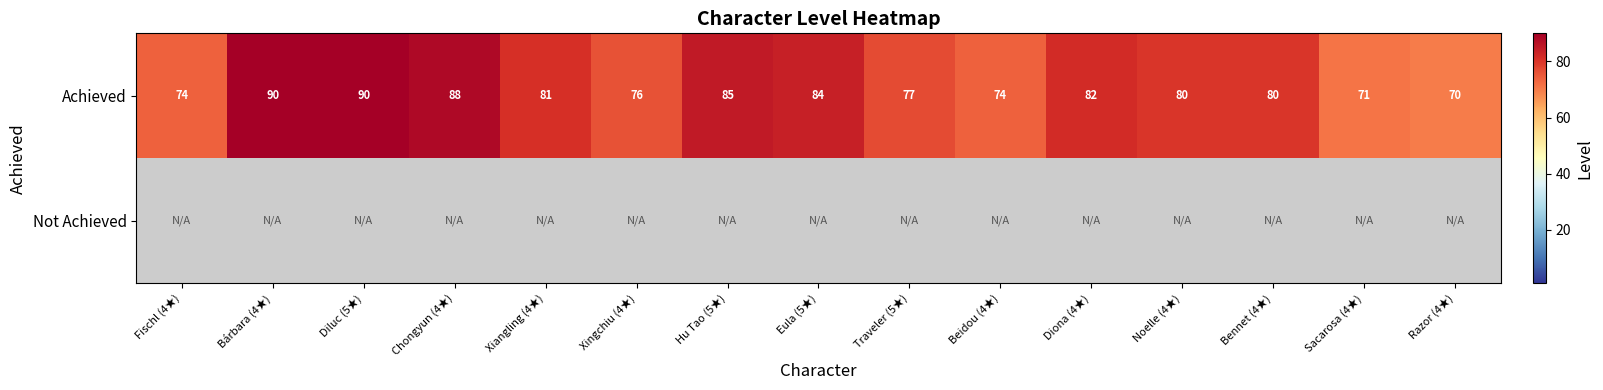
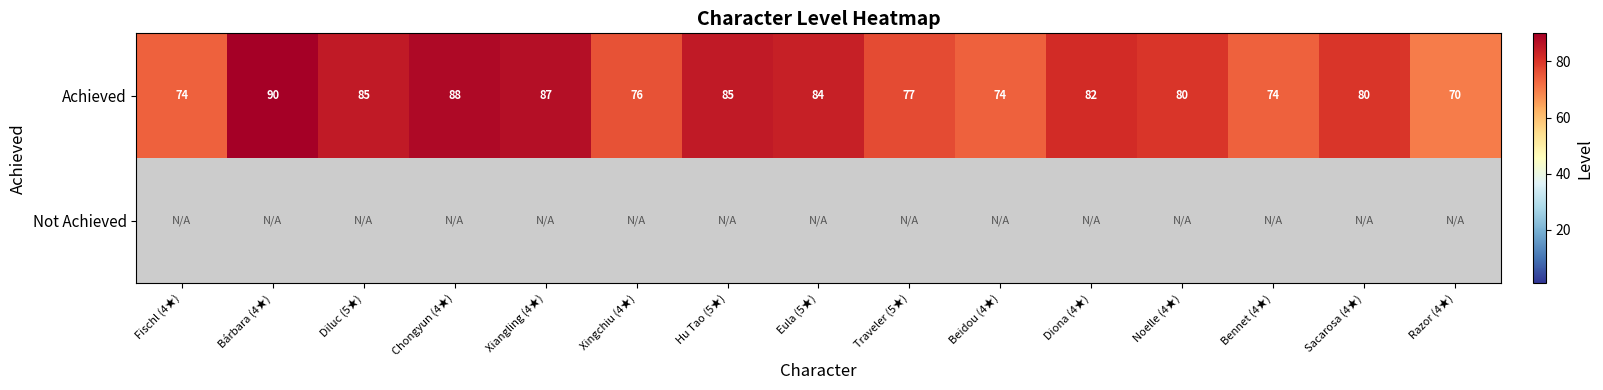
Achieved, Diluc (5★): 90 -> 85
Achieved, Xiangling (4★): 81 -> 87
Achieved, Bennet (4★): 80 -> 74
Achieved, Sacarosa (4★): 71 -> 80
